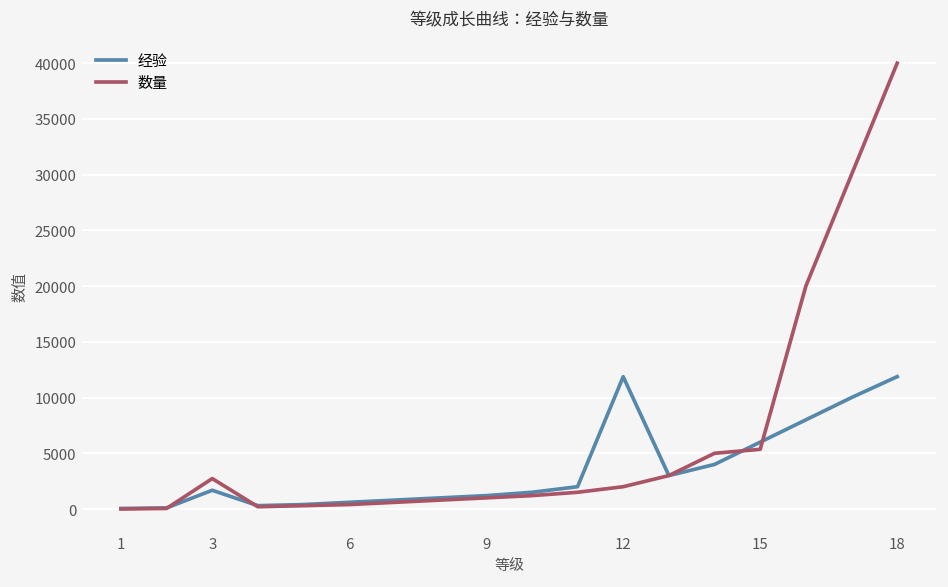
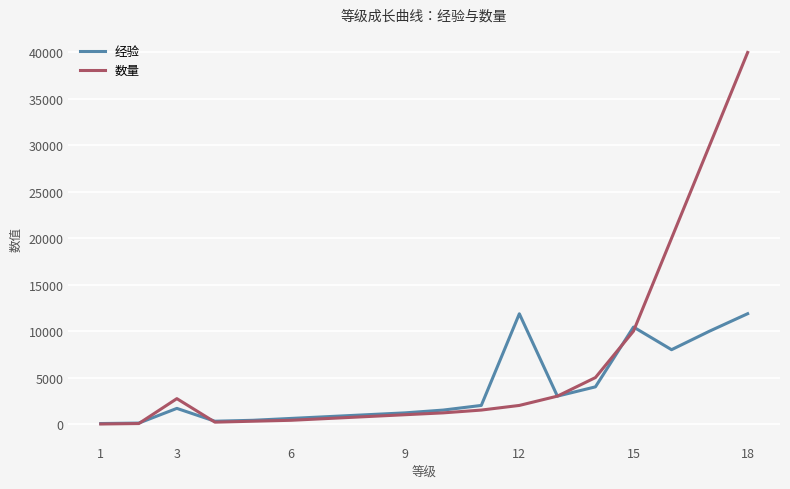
经验, 15: 6000 -> 10000
数量, 15: 5000 -> 10000
